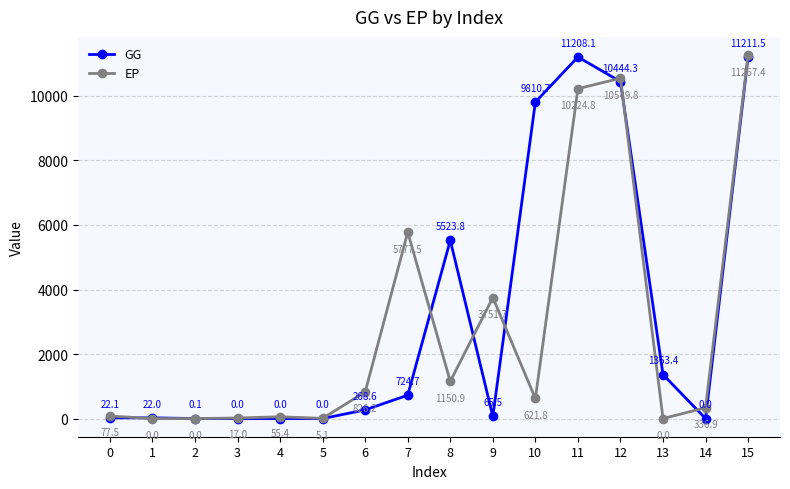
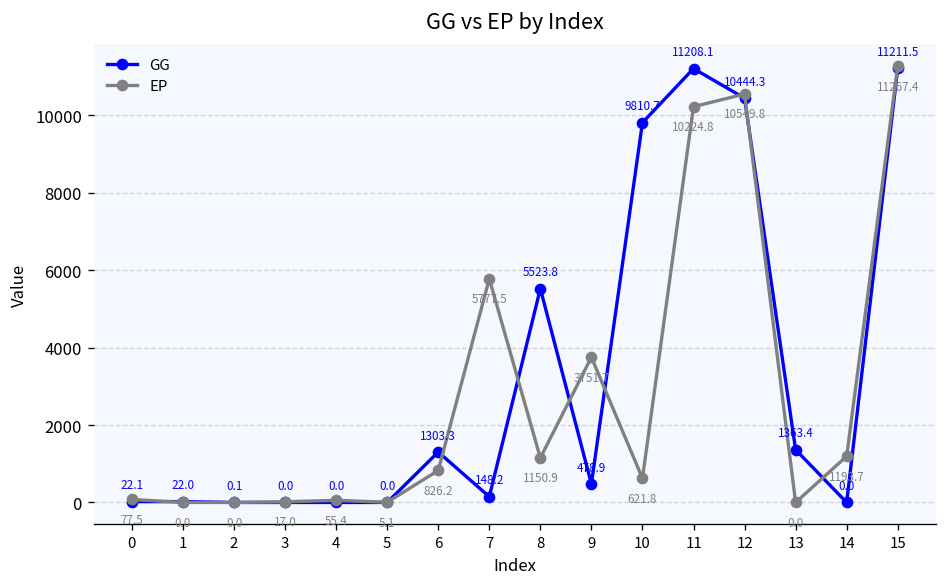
GG, 6: 268.6 -> 1303.3
GG, 7: 724.7 -> 148.2
GG, 9: 65.5 -> 478.9
EP, 14: 336.9 -> 1193.7
